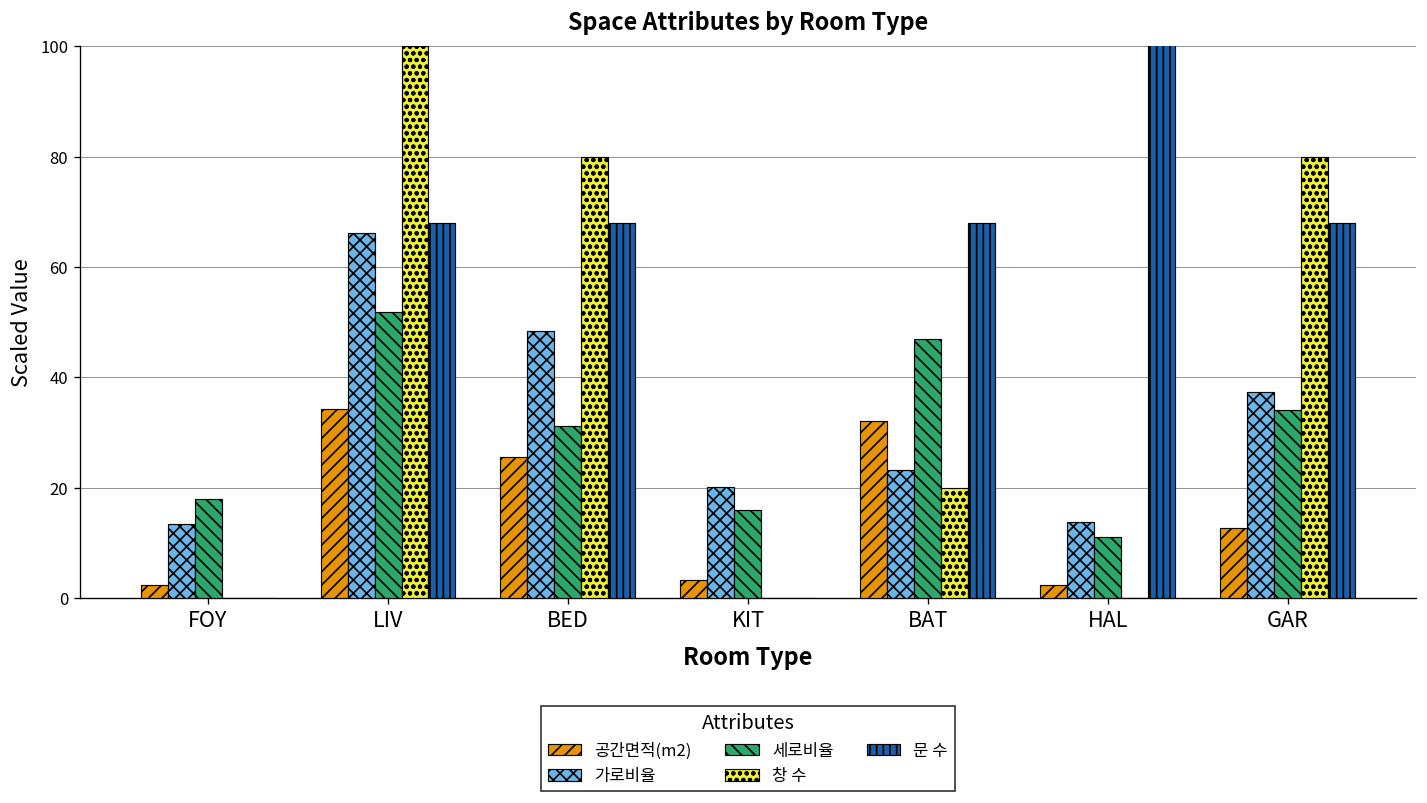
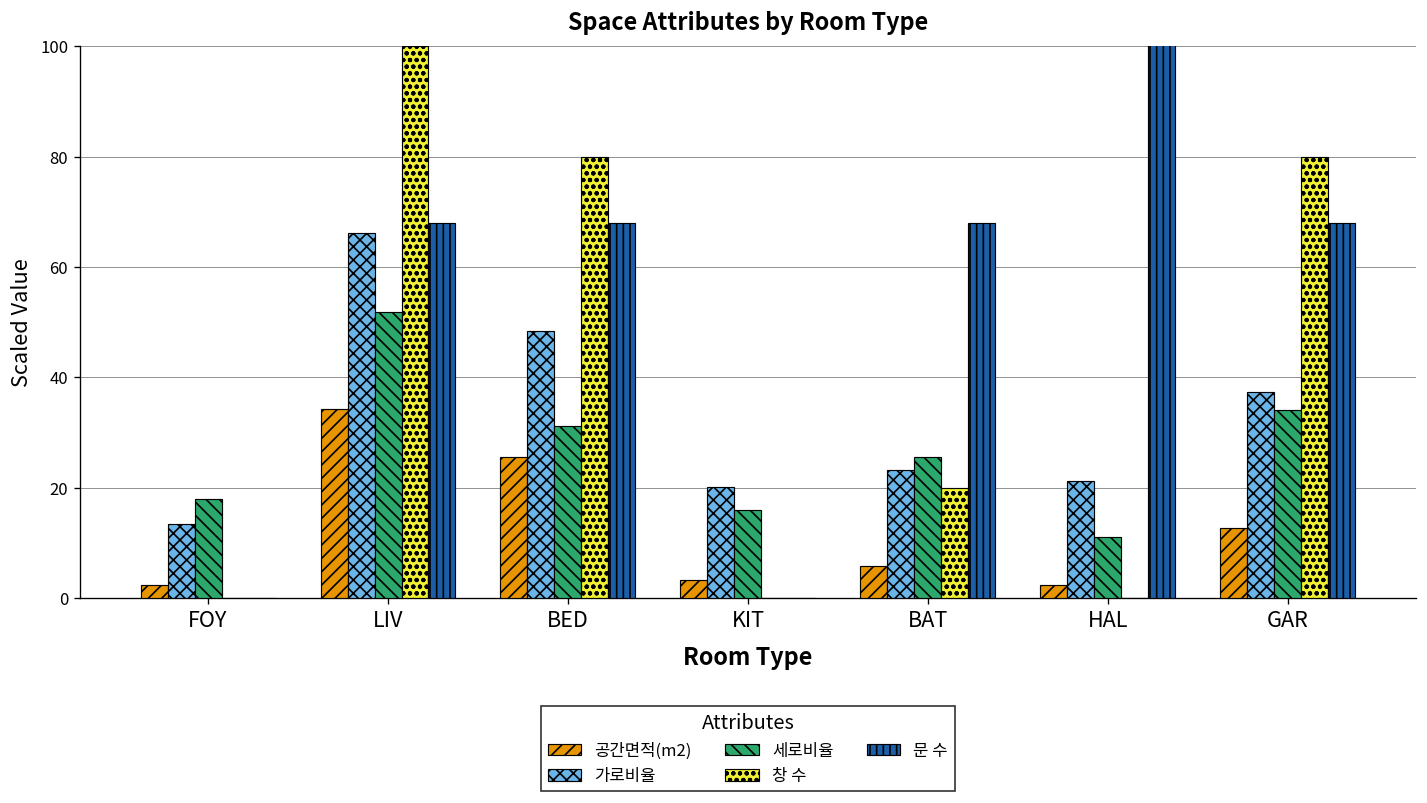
공간면적(m2), BAT: 32 -> 6
세로비율, BAT: 47 -> 26
가로비율, HAL: 14 -> 21
